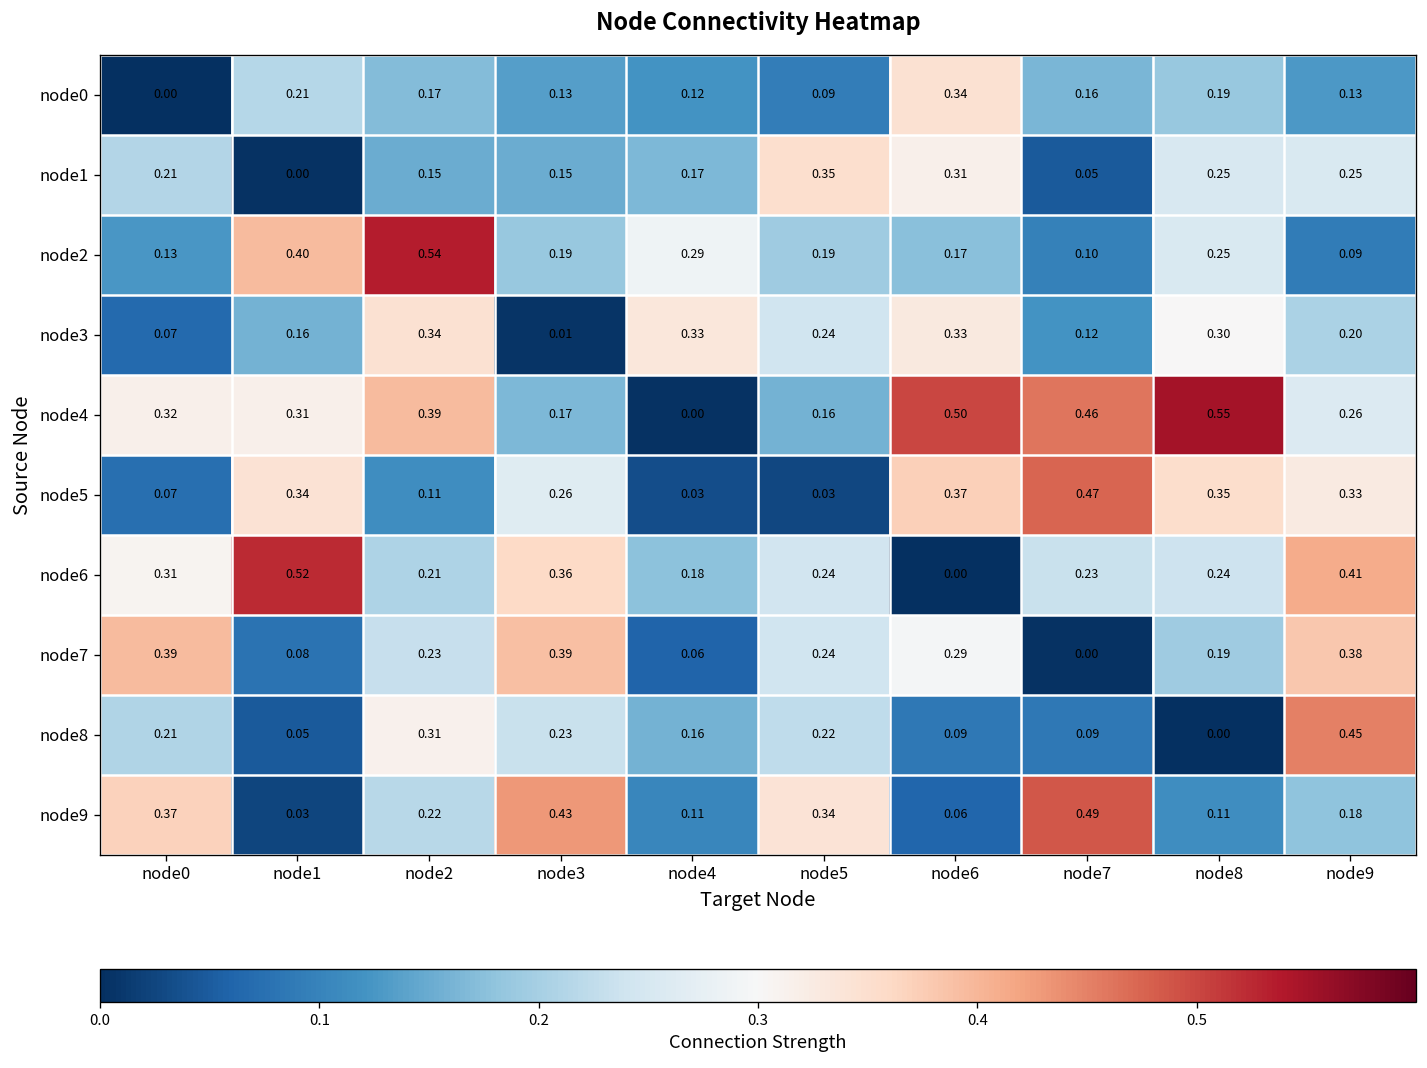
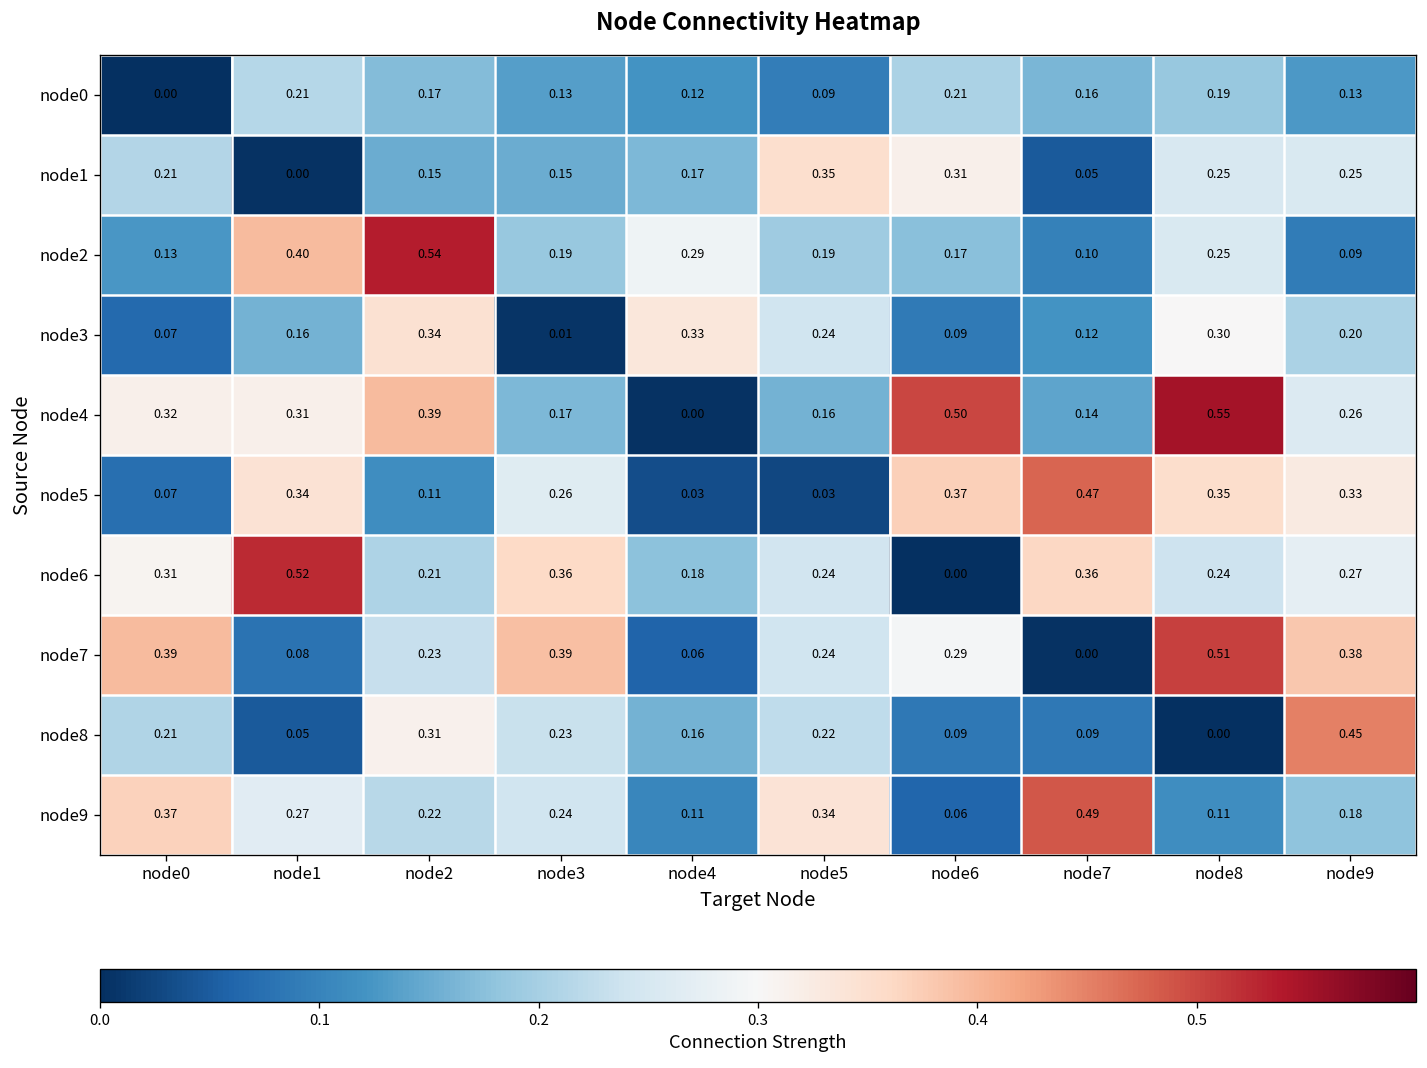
node0, node6: 0.34 -> 0.21
node3, node6: 0.33 -> 0.09
node4, node7: 0.46 -> 0.14
node6, node7: 0.23 -> 0.36
node6, node9: 0.41 -> 0.27
node7, node8: 0.19 -> 0.51
node9, node1: 0.03 -> 0.27
node9, node3: 0.43 -> 0.24
